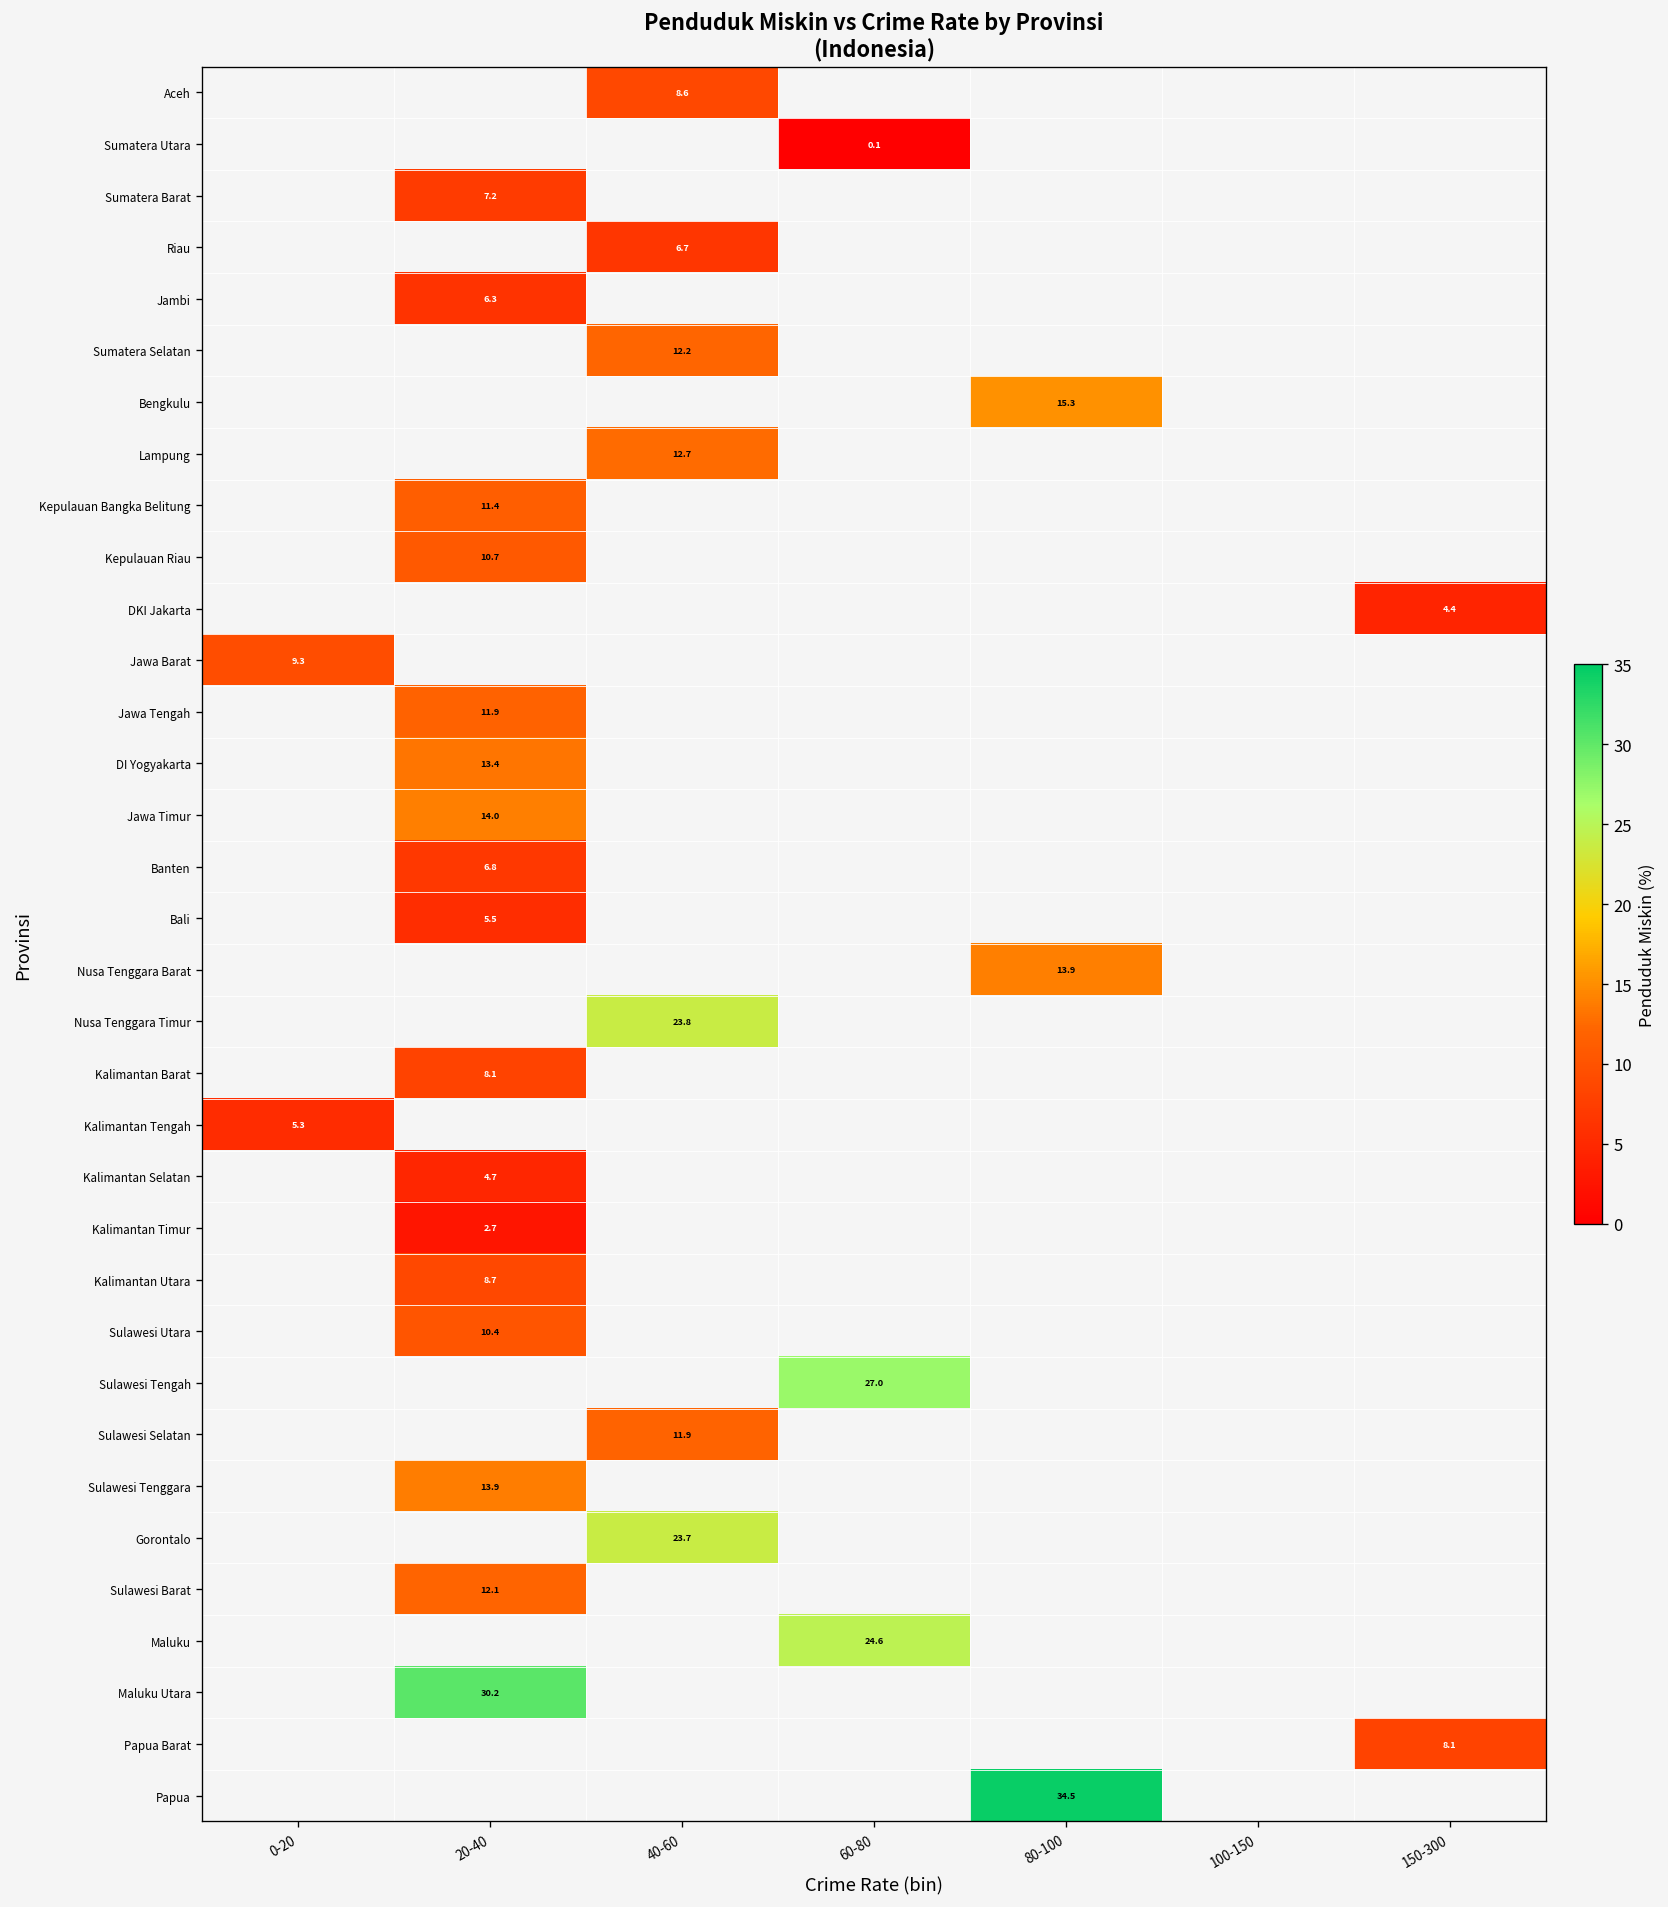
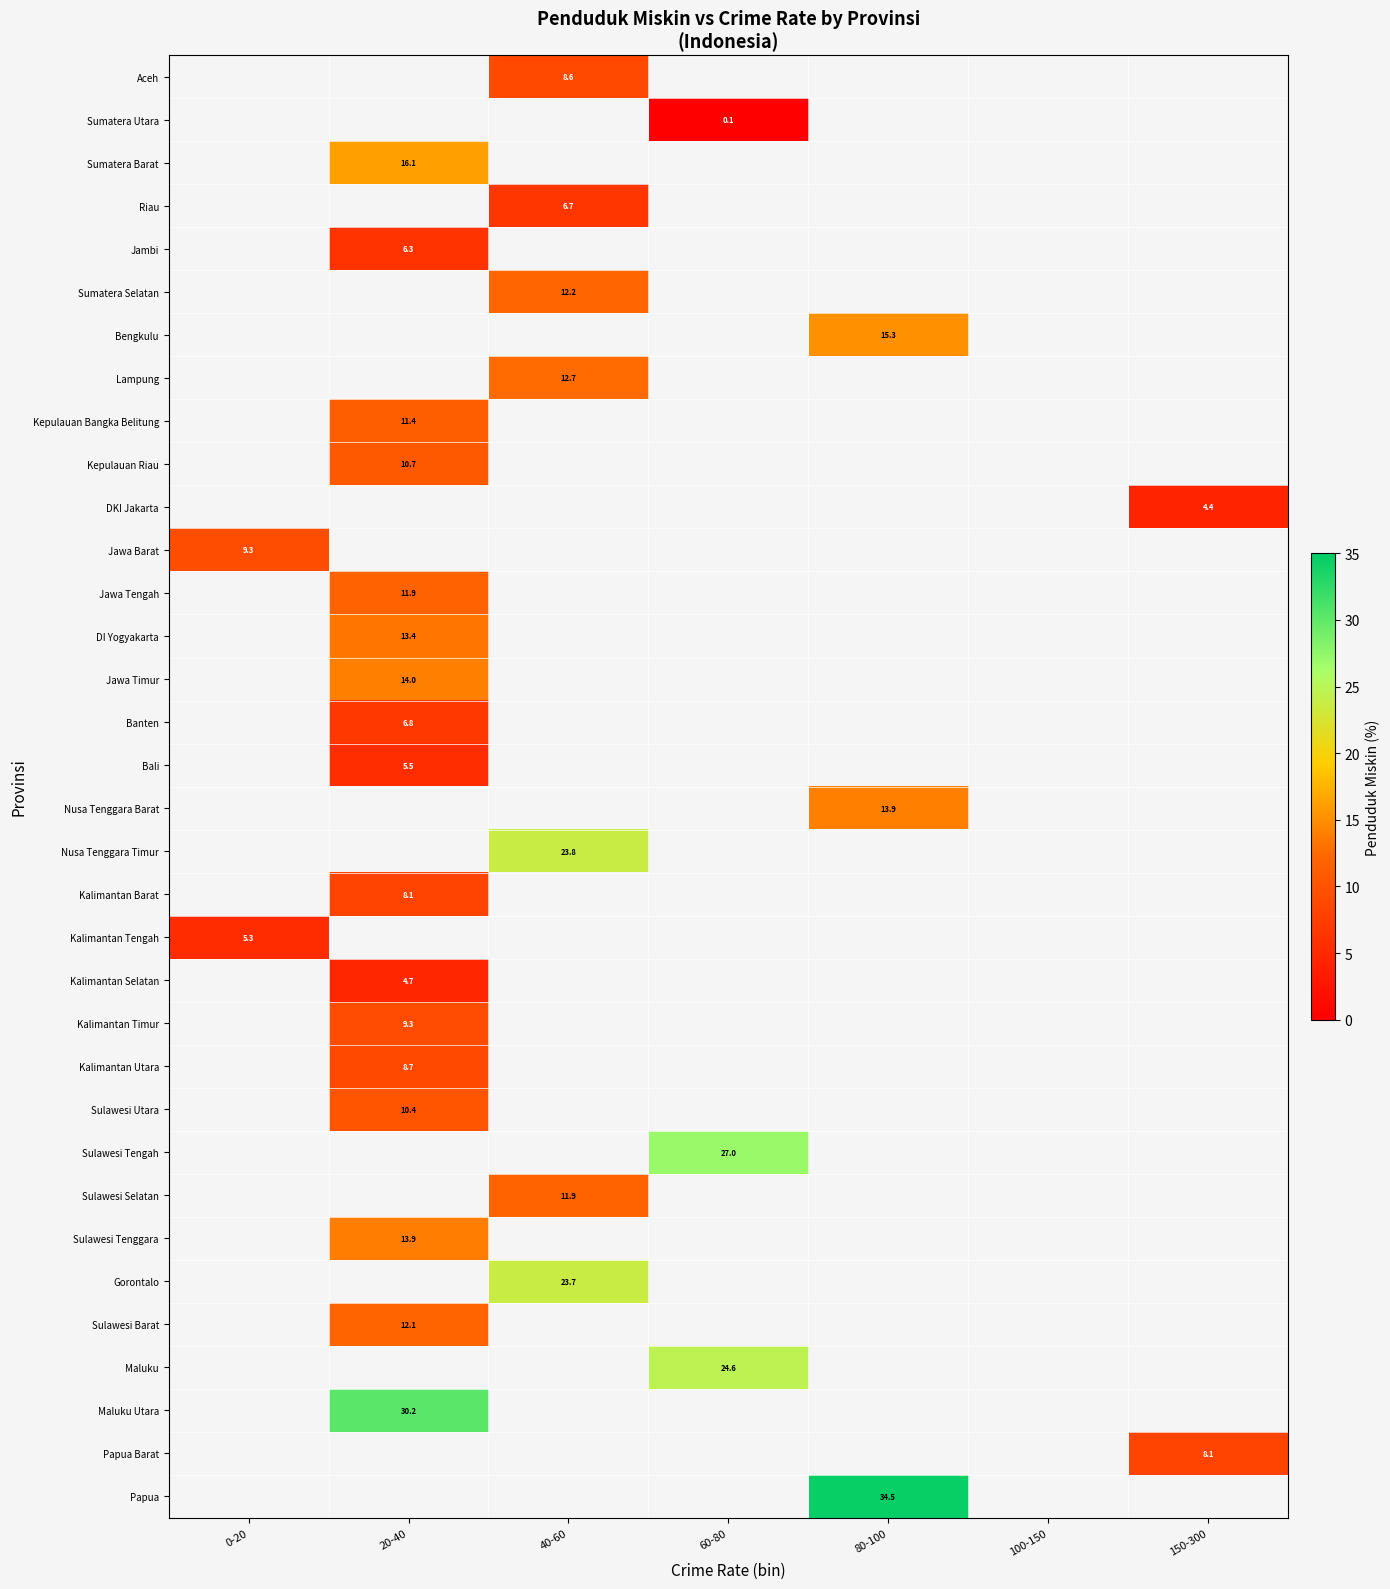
Sumatera Barat, 20-40: 7.2 -> 16.1
Kalimantan Timur, 20-40: 2.7 -> 9.3
